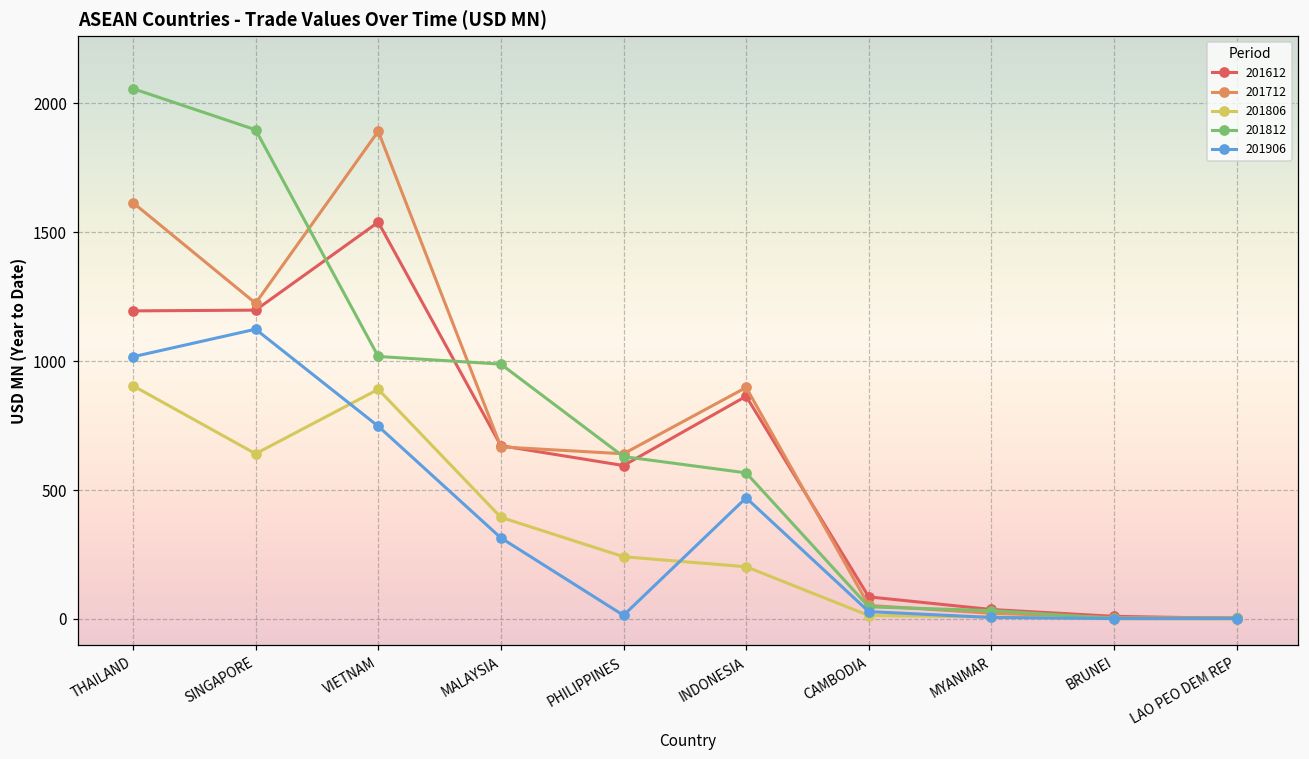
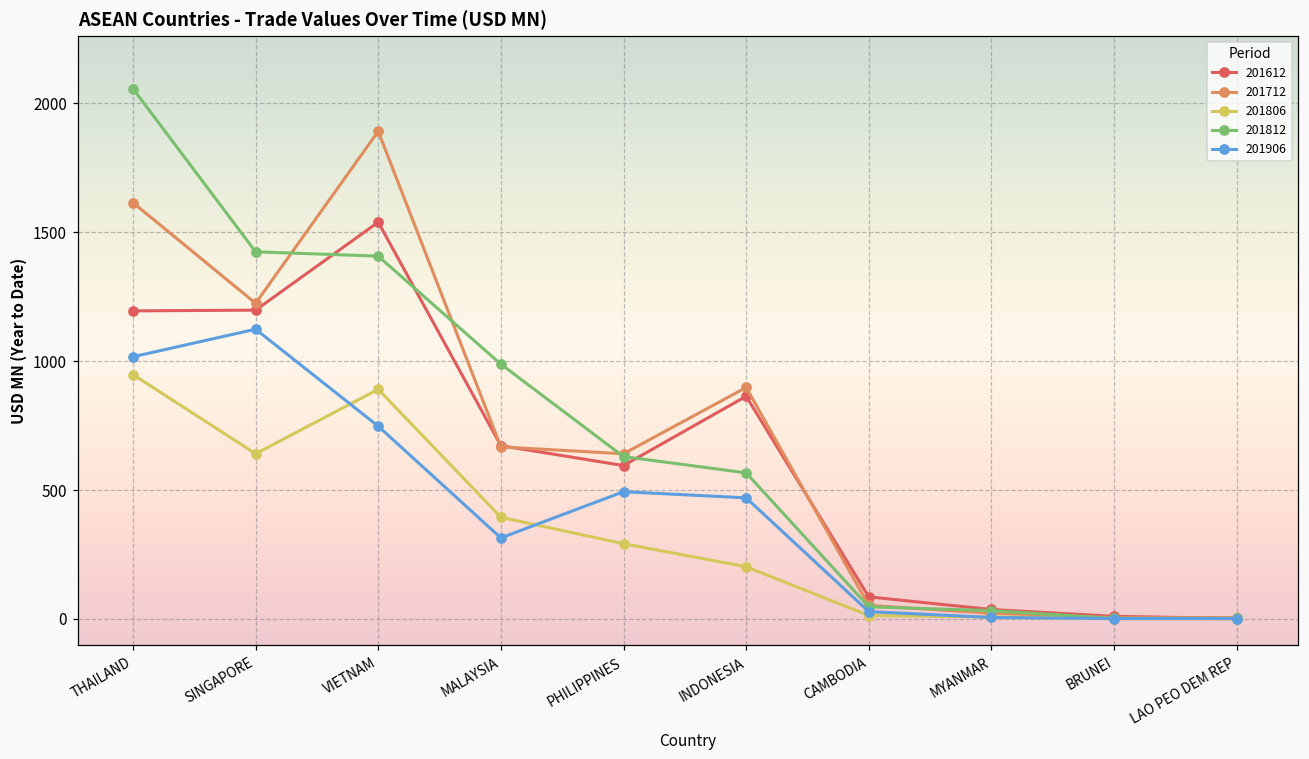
201806, THAILAND: 900 -> 950
201812, SINGAPORE: 1900 -> 1420
201812, VIETNAM: 1020 -> 1410
201806, PHILIPPINES: 240 -> 290
201906, PHILIPPINES: 10 -> 490
